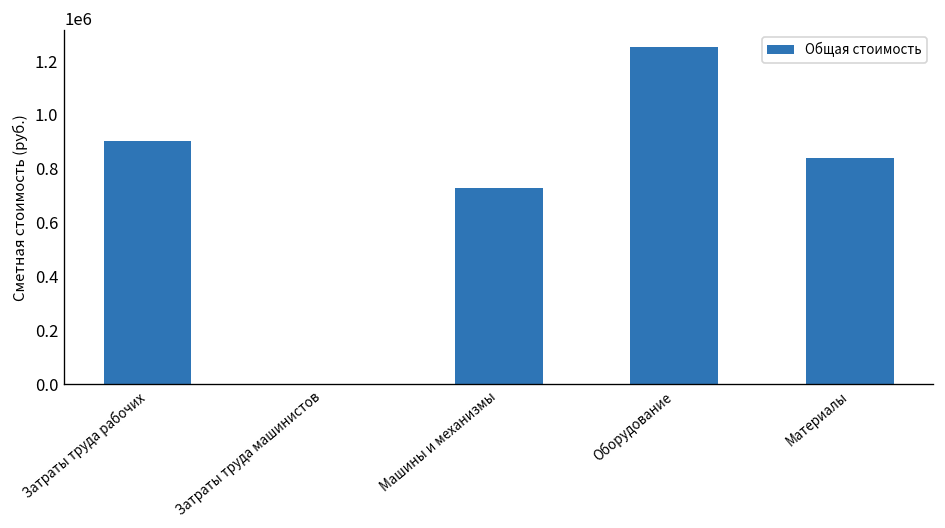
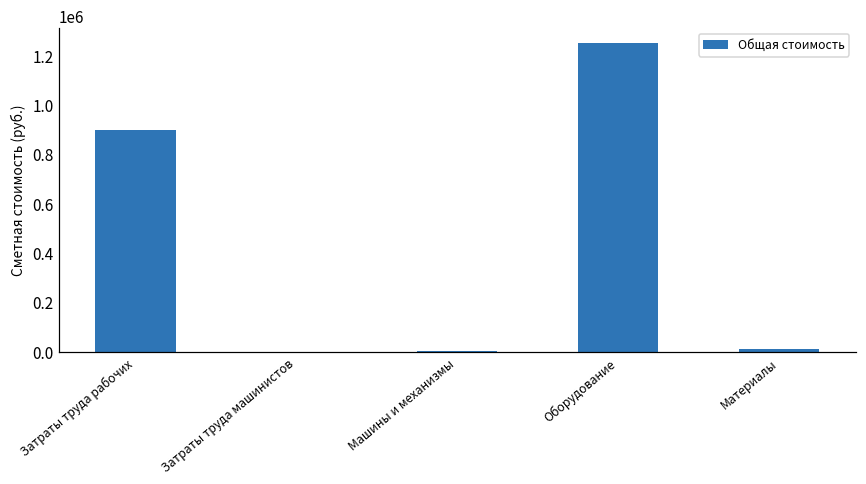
Машины и механизмы: 730000 -> 0
Материалы: 840000 -> 10000
